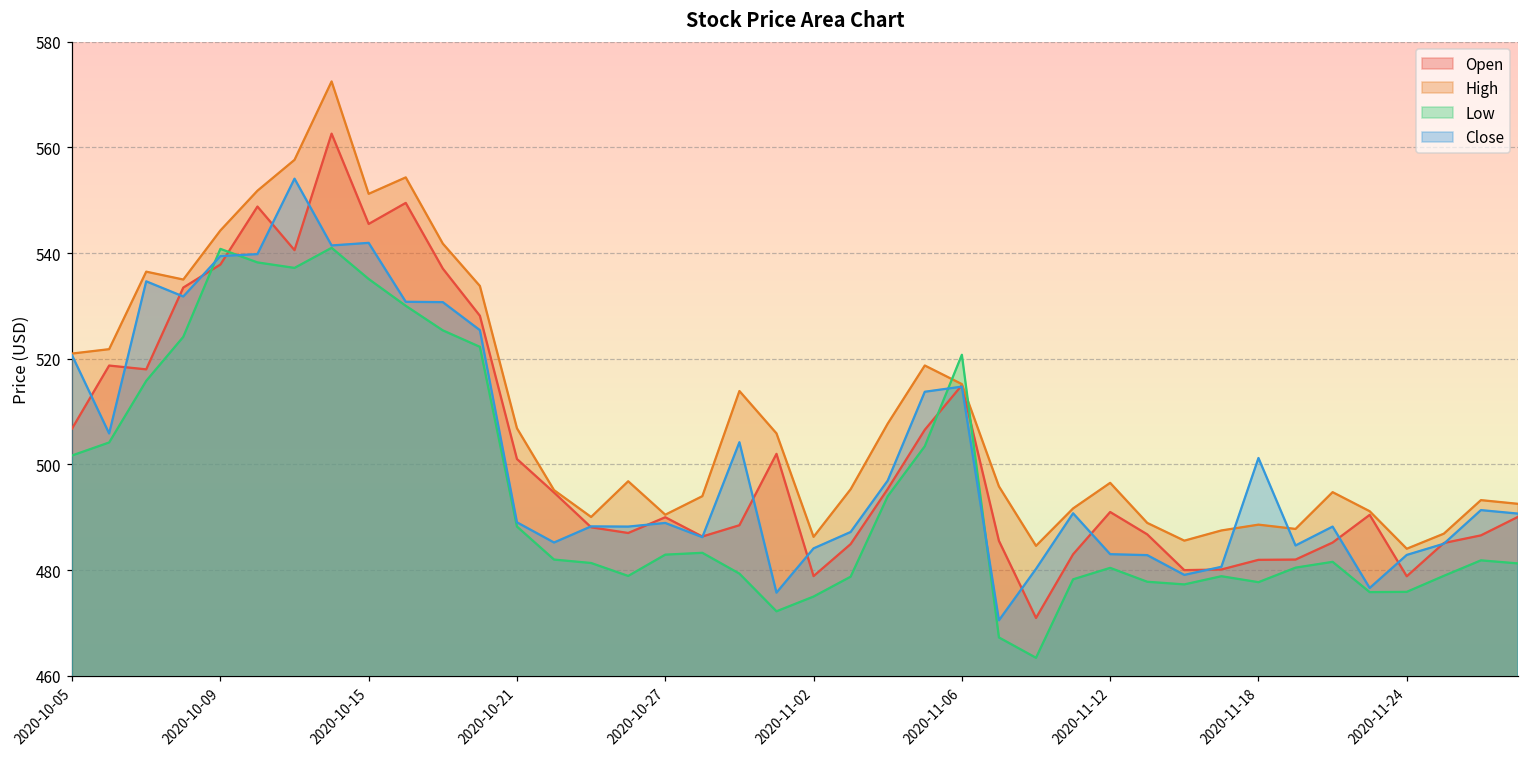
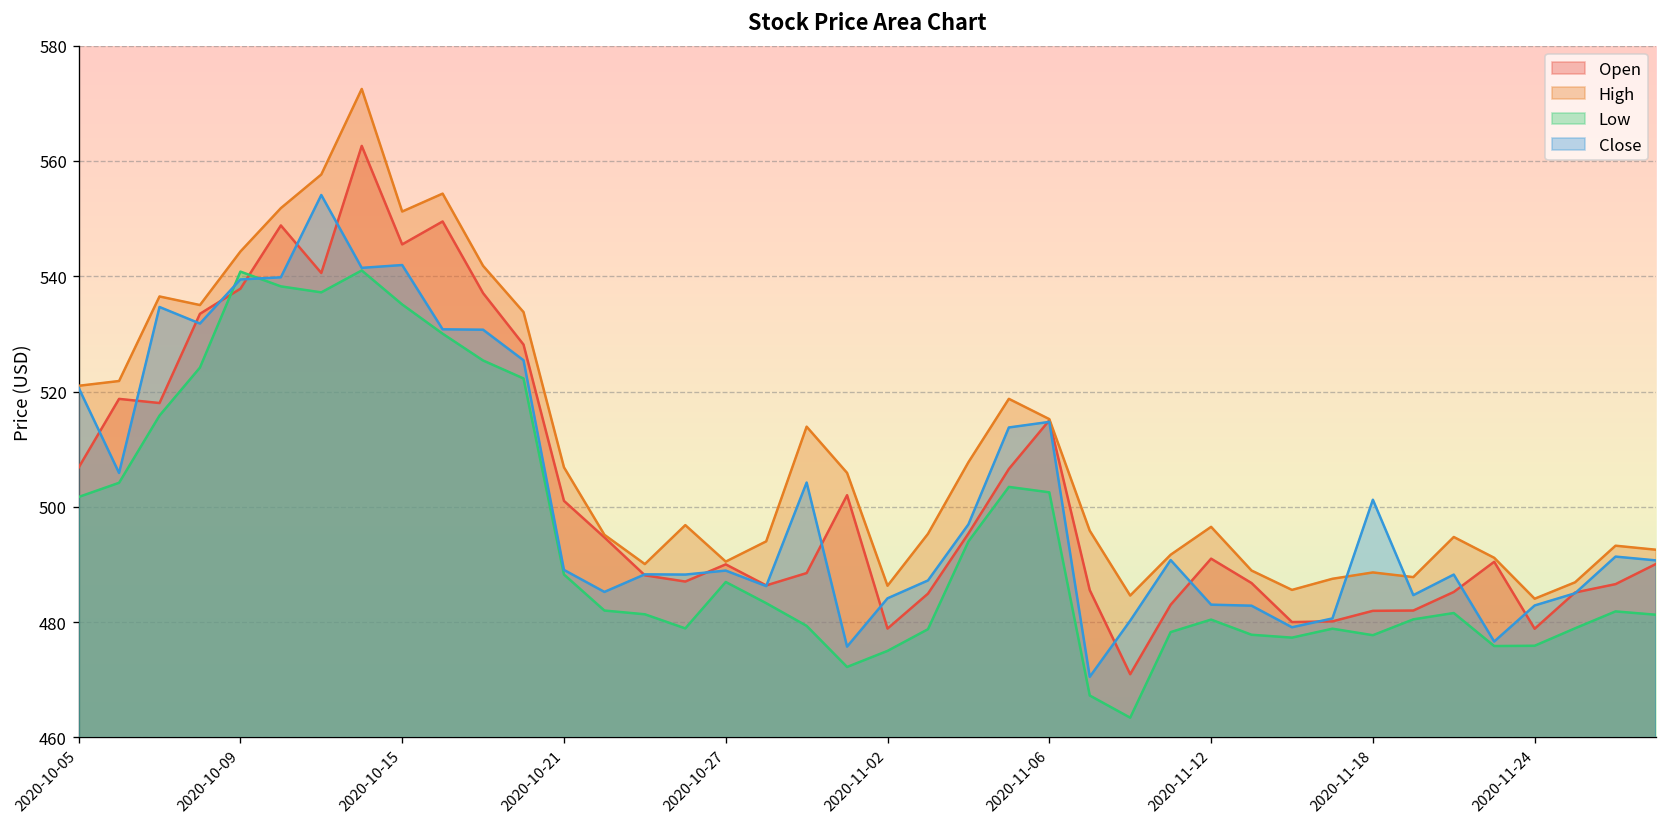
Low, 2020-10-27: 483 -> 487
Low, 2020-11-06: 521 -> 503
